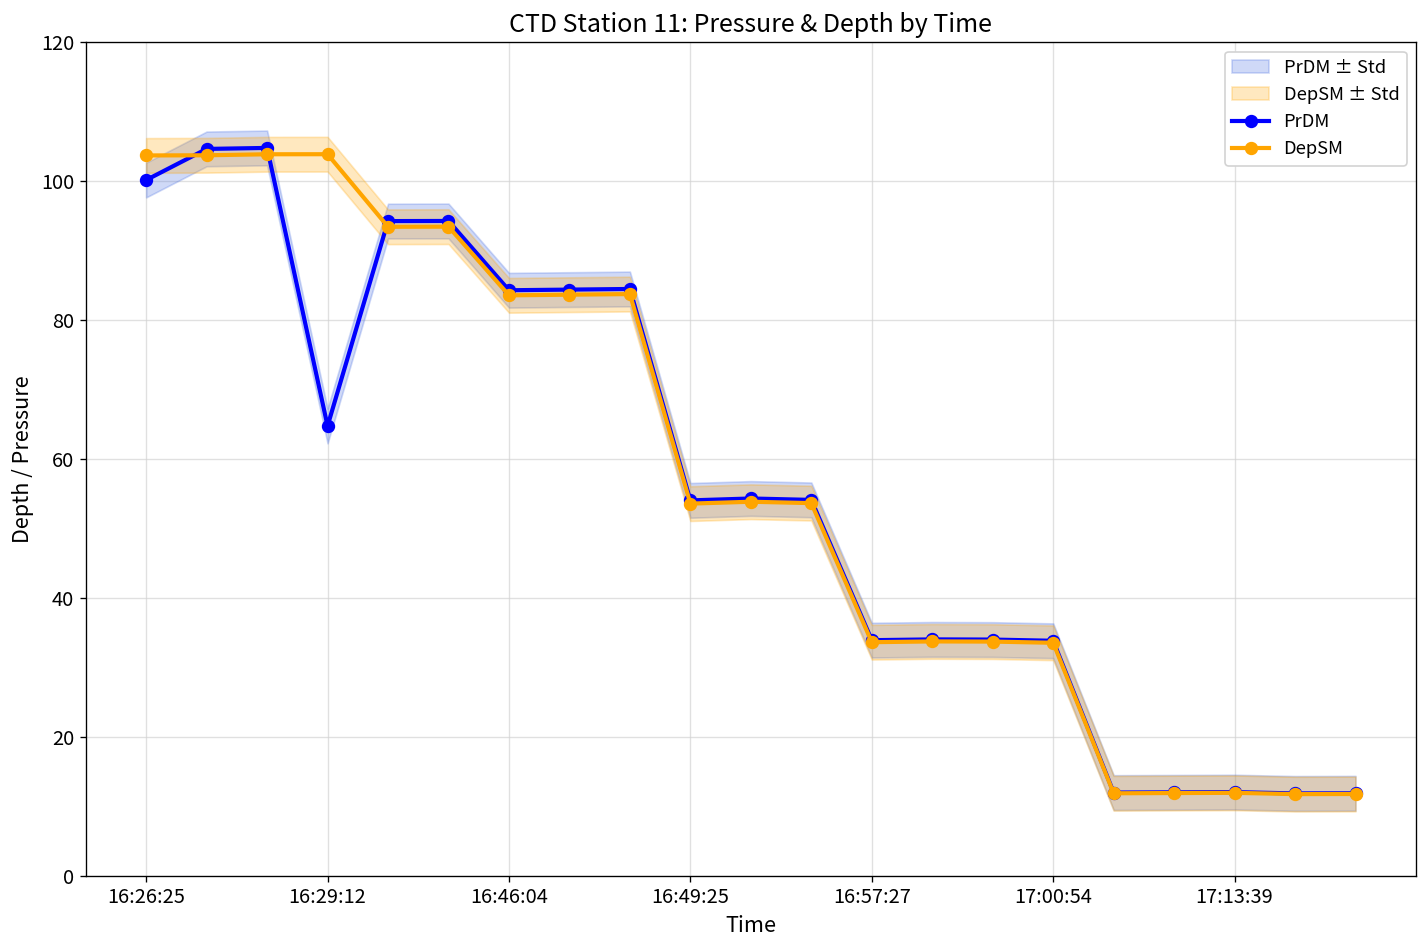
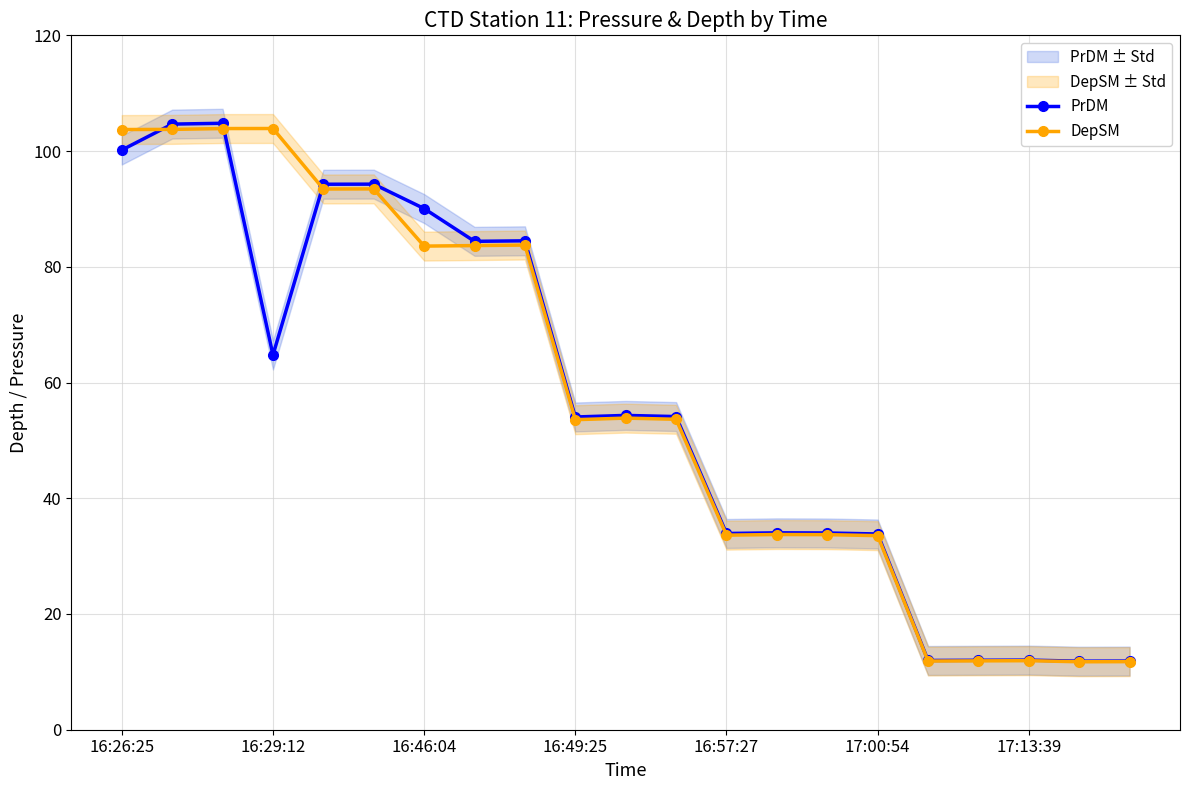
PrDM, 16:46:04: 84 -> 90
